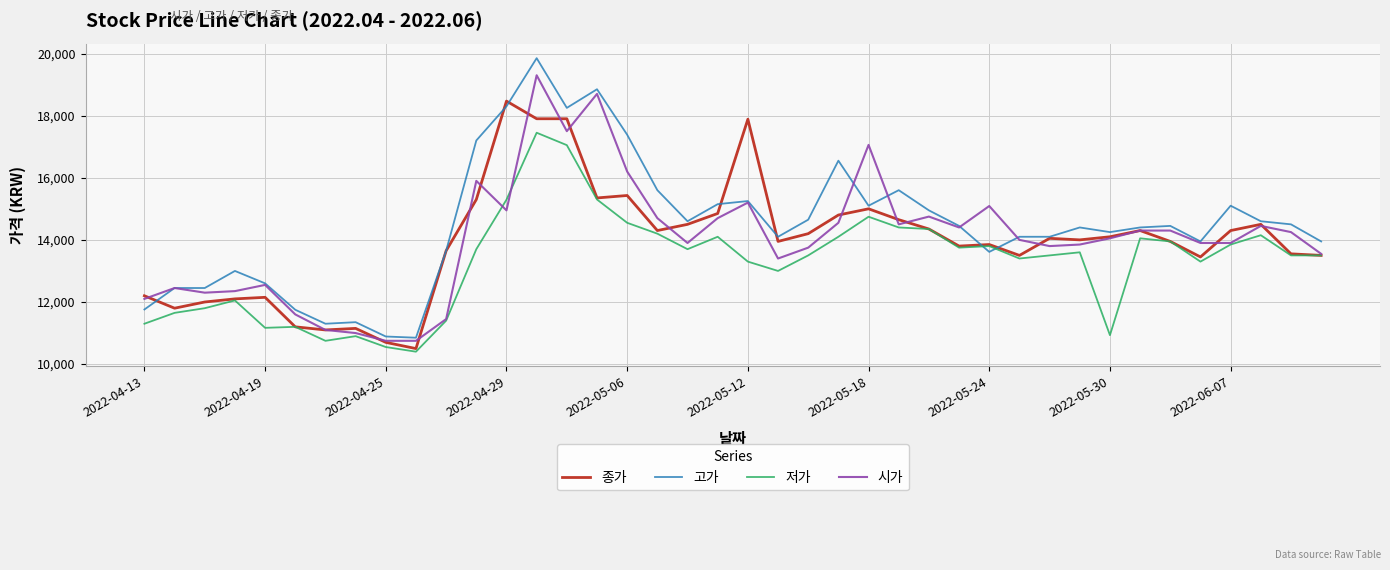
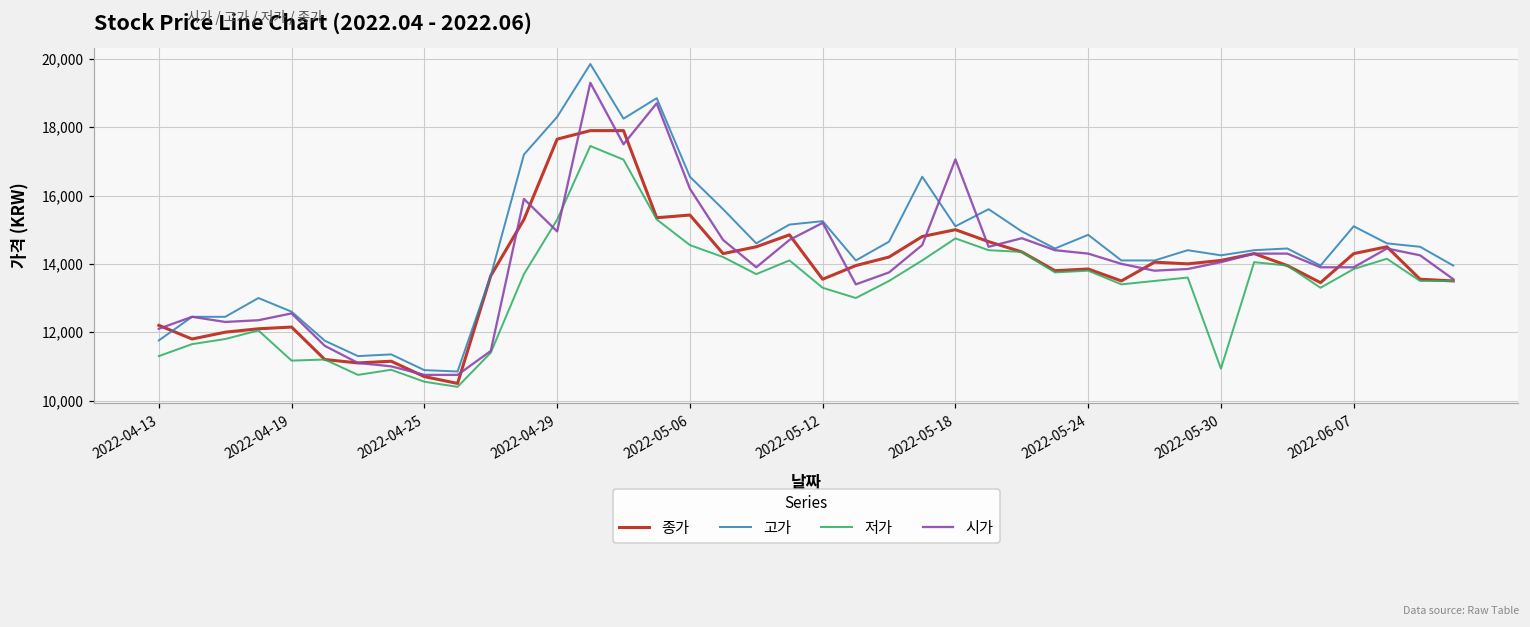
종가, 2022-04-29: 18,500 -> 17,700
고가, 2022-05-06: 17,400 -> 16,600
종가, 2022-05-12: 17,900 -> 13,600
고가, 2022-05-24: 13,600 -> 14,900
시가, 2022-05-24: 15,100 -> 14,300
